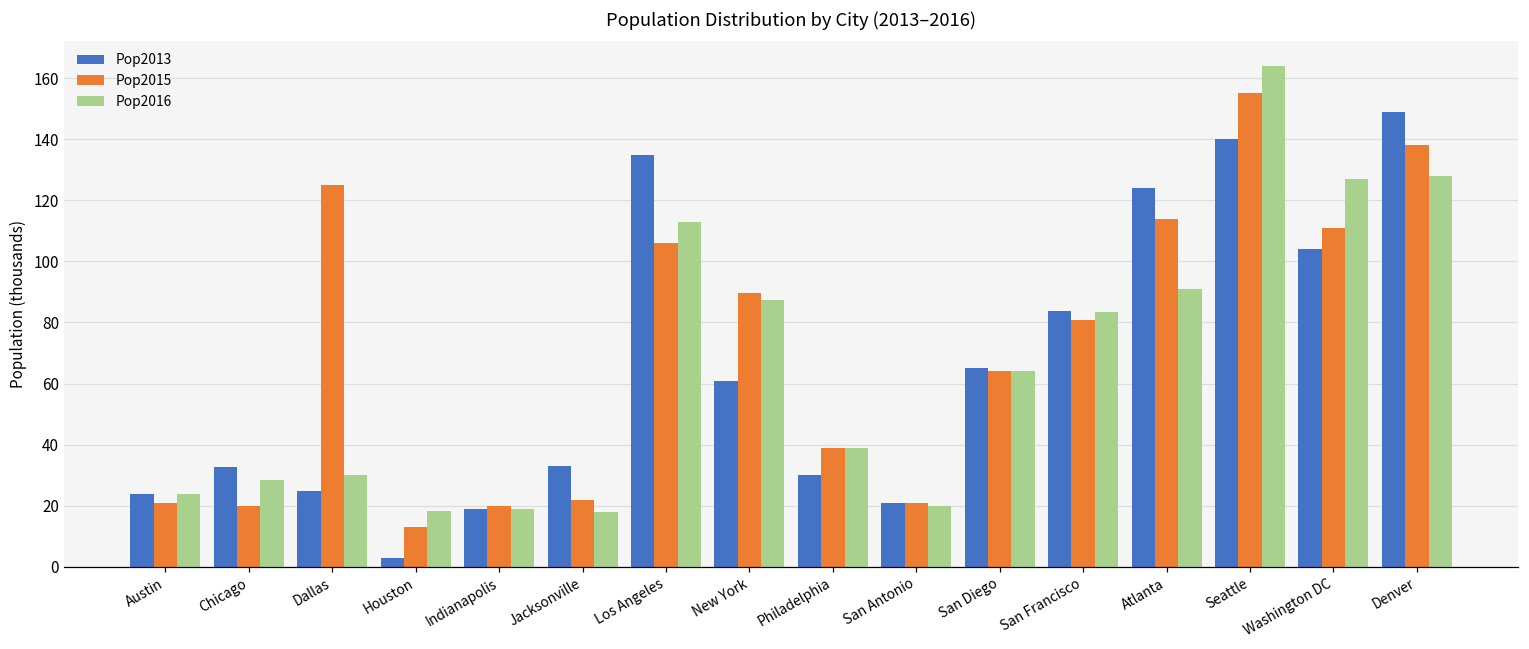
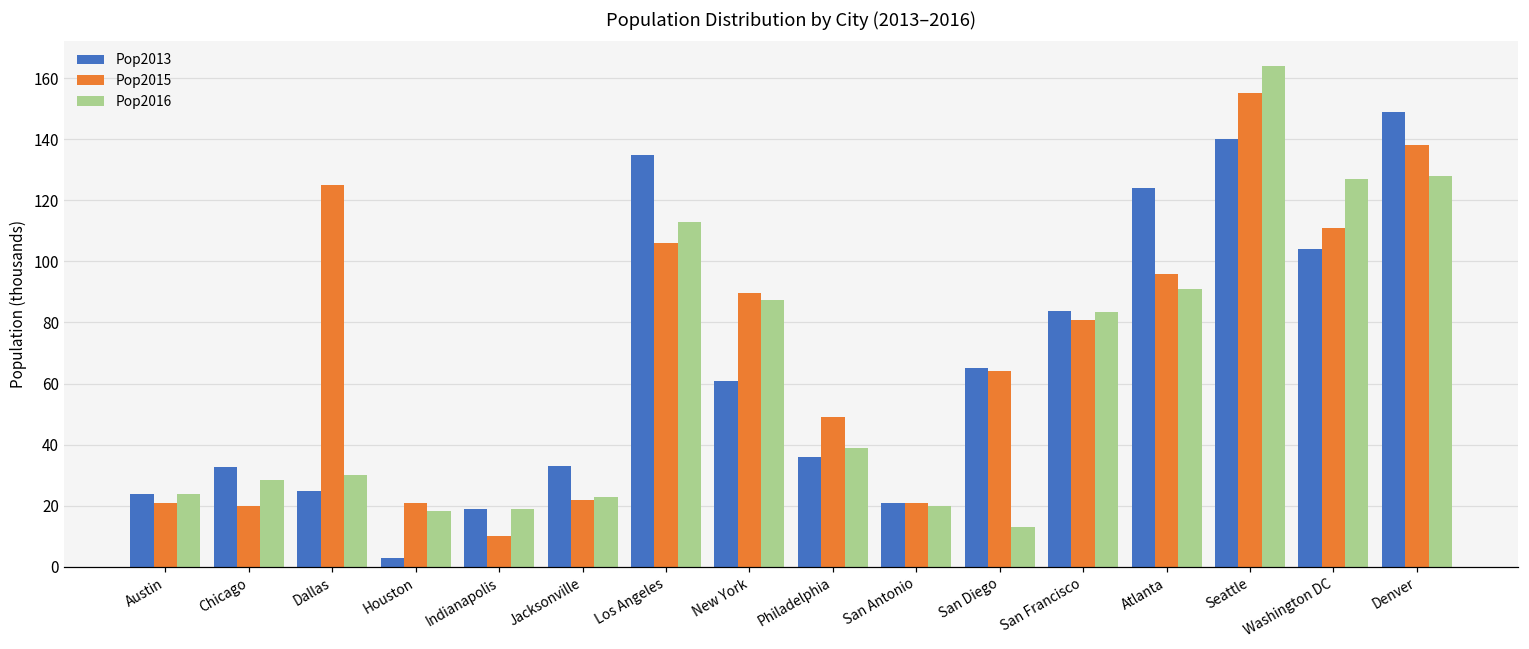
Pop2015, Houston: 13 -> 21
Pop2015, Indianapolis: 20 -> 10
Pop2016, Jacksonville: 18 -> 23
Pop2013, Philadelphia: 30 -> 36
Pop2015, Philadelphia: 39 -> 49
Pop2016, San Diego: 64 -> 13
Pop2015, Atlanta: 114 -> 96
